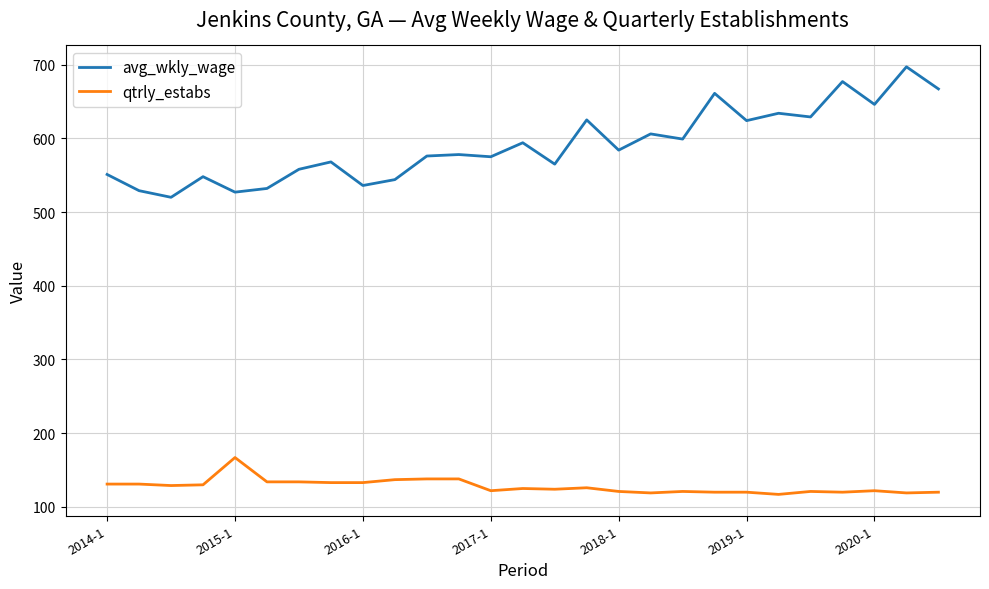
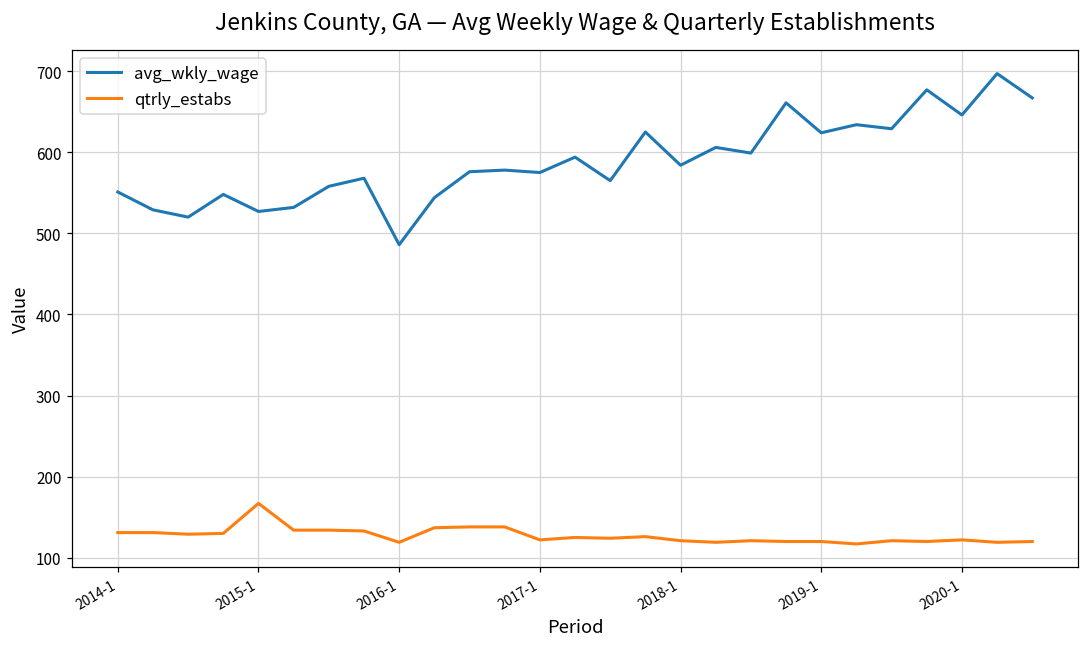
avg_wkly_wage, 2016-1: 540 -> 490
qtrly_estabs, 2016-1: 130 -> 120
